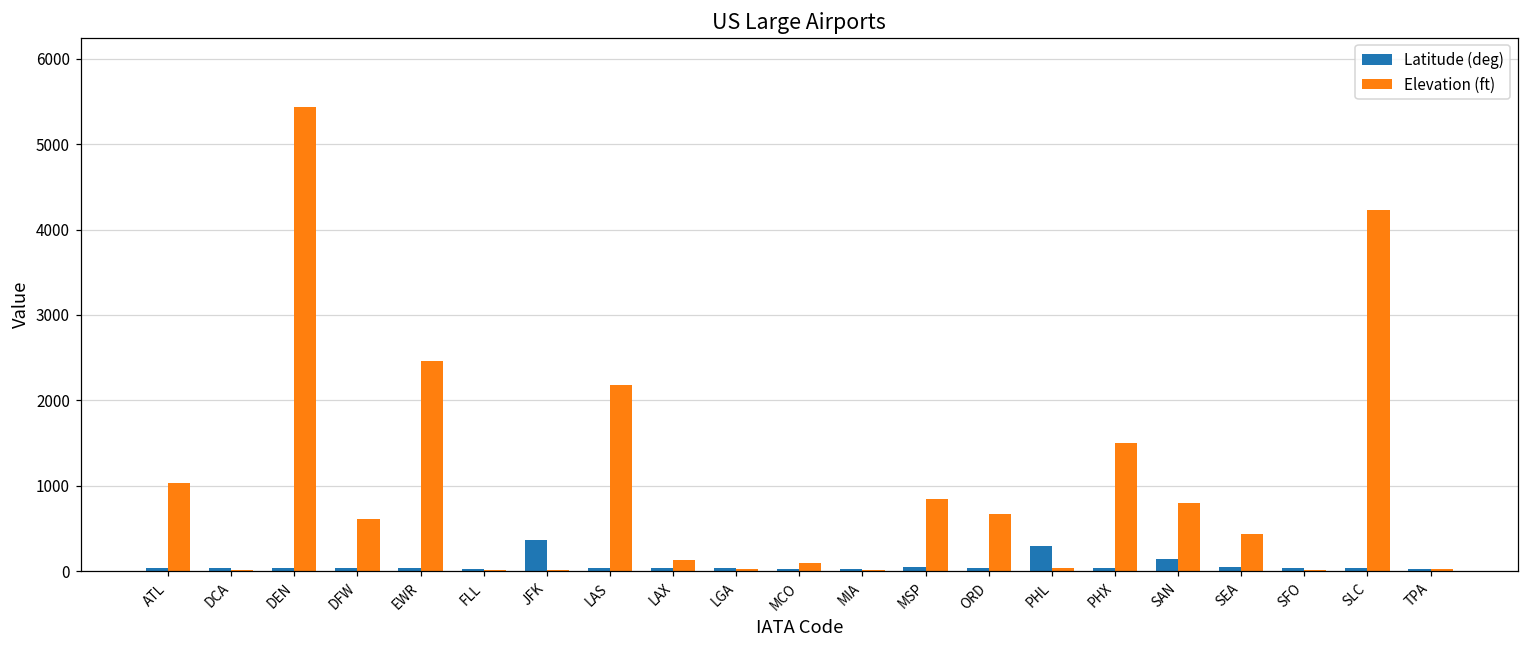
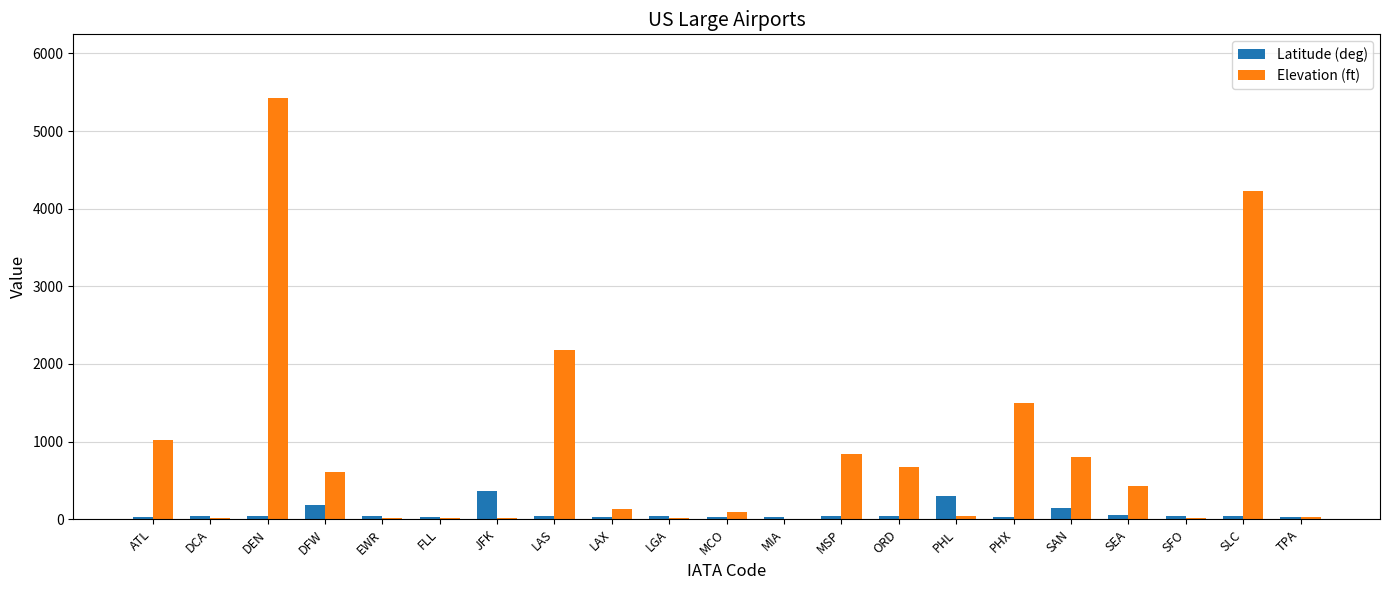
Latitude (deg), DFW: 0 -> 200
Elevation (ft), EWR: 2500 -> 0
